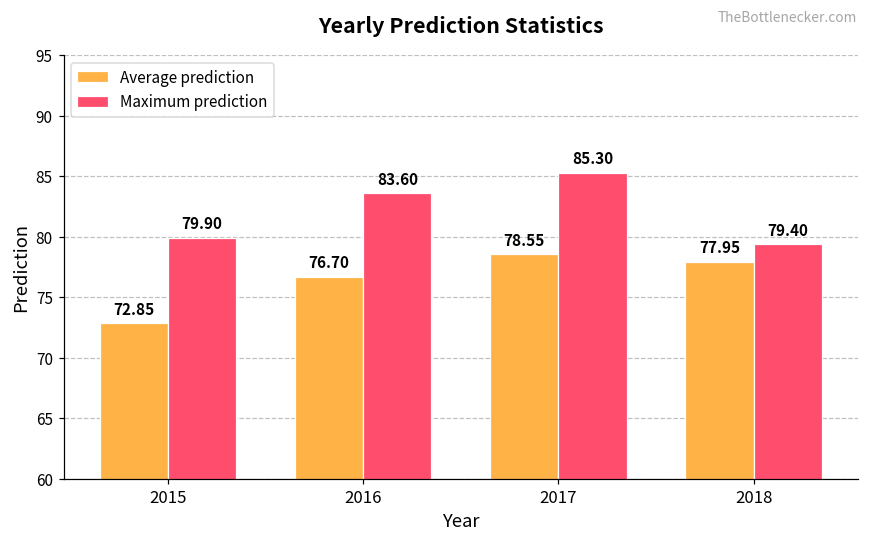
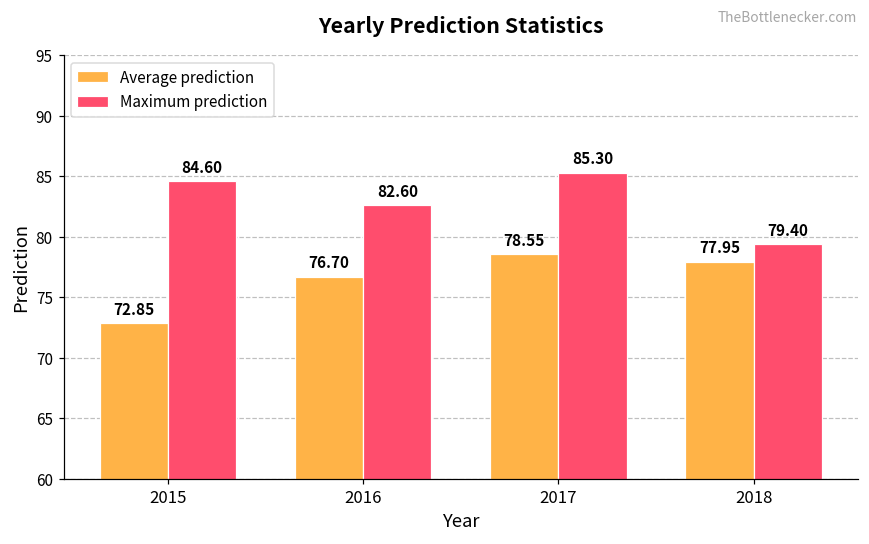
Maximum prediction, 2015: 79.90 -> 84.60
Maximum prediction, 2016: 83.60 -> 82.60
